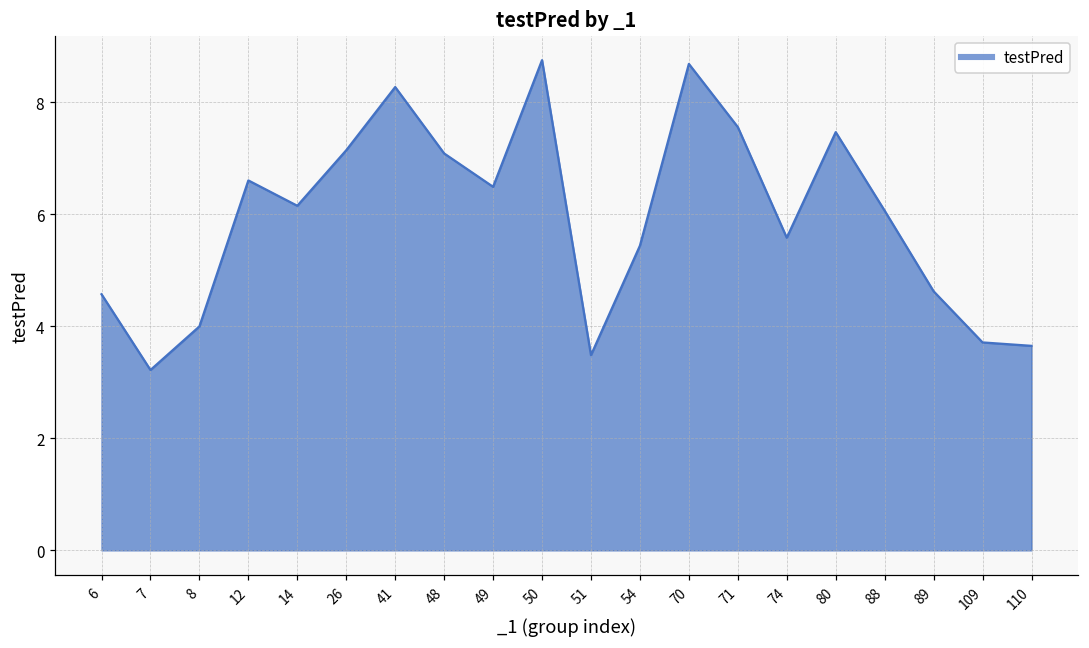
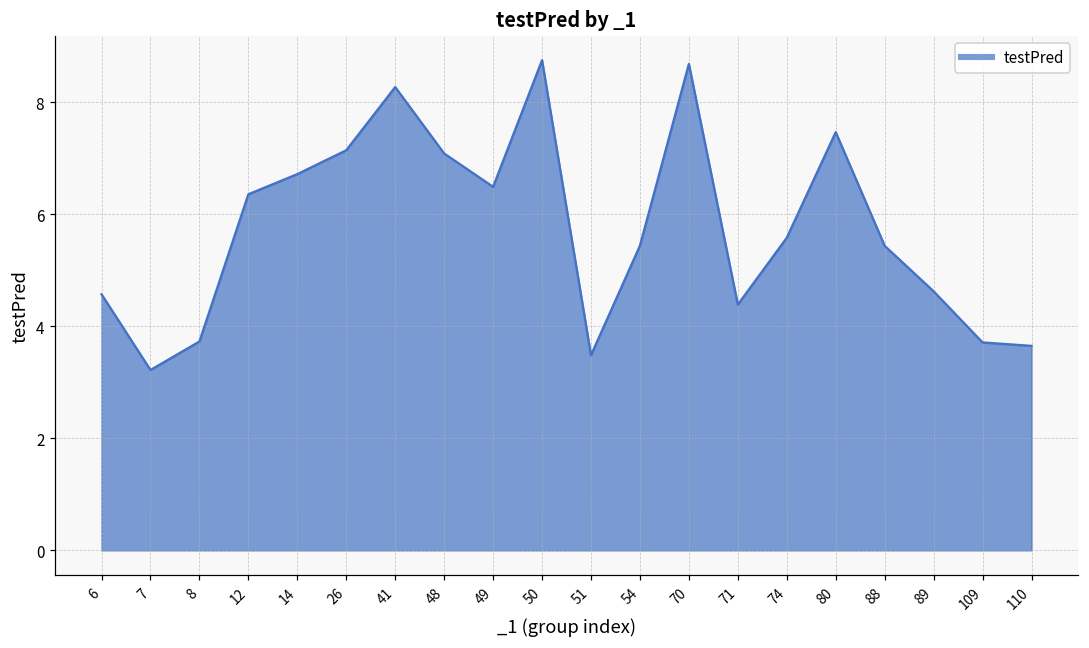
8: 4.0 -> 3.7
12: 6.6 -> 6.4
14: 6.1 -> 6.7
71: 7.6 -> 4.4
88: 6.1 -> 5.4
